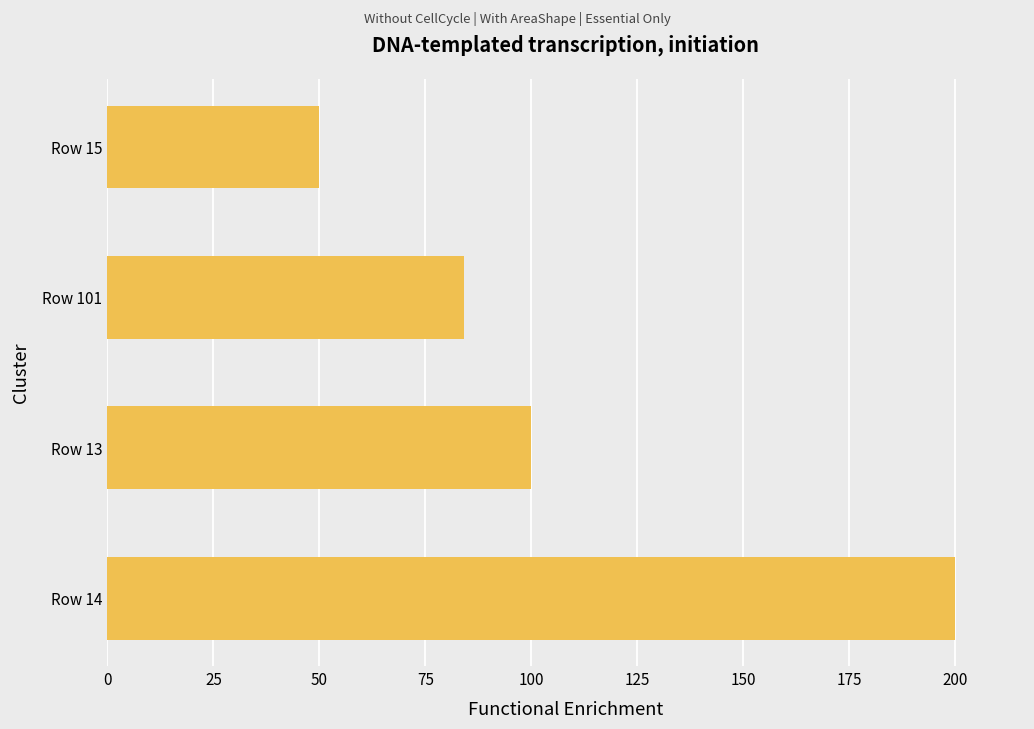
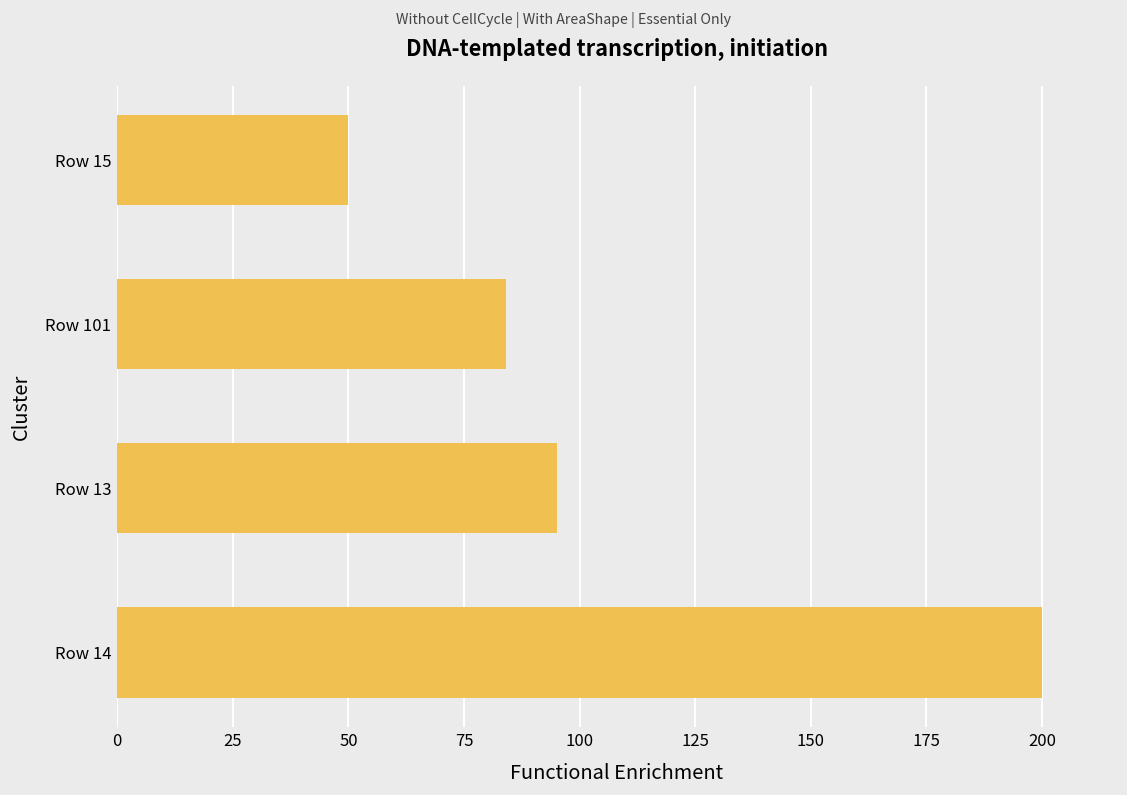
Row 13: 100 -> 95
